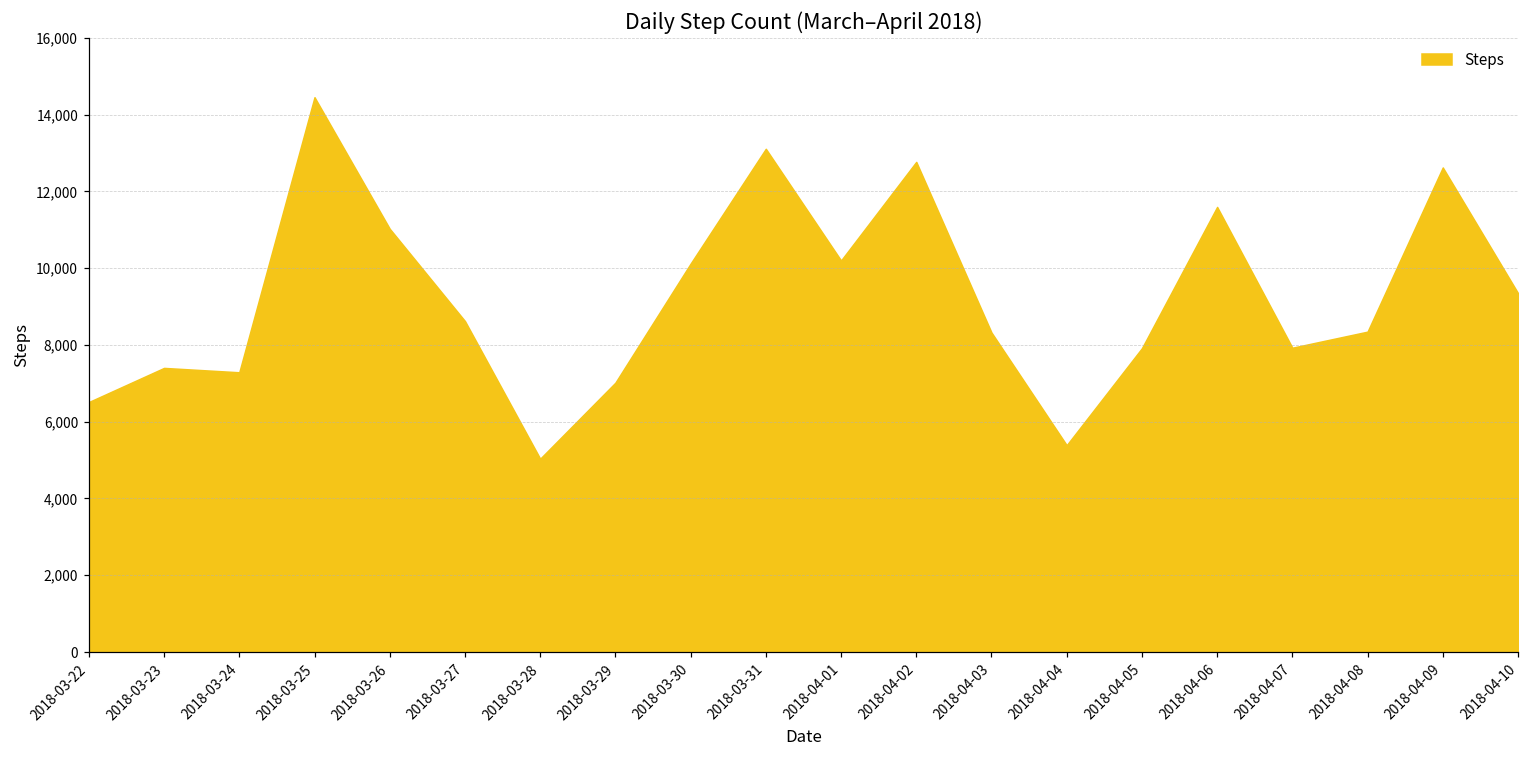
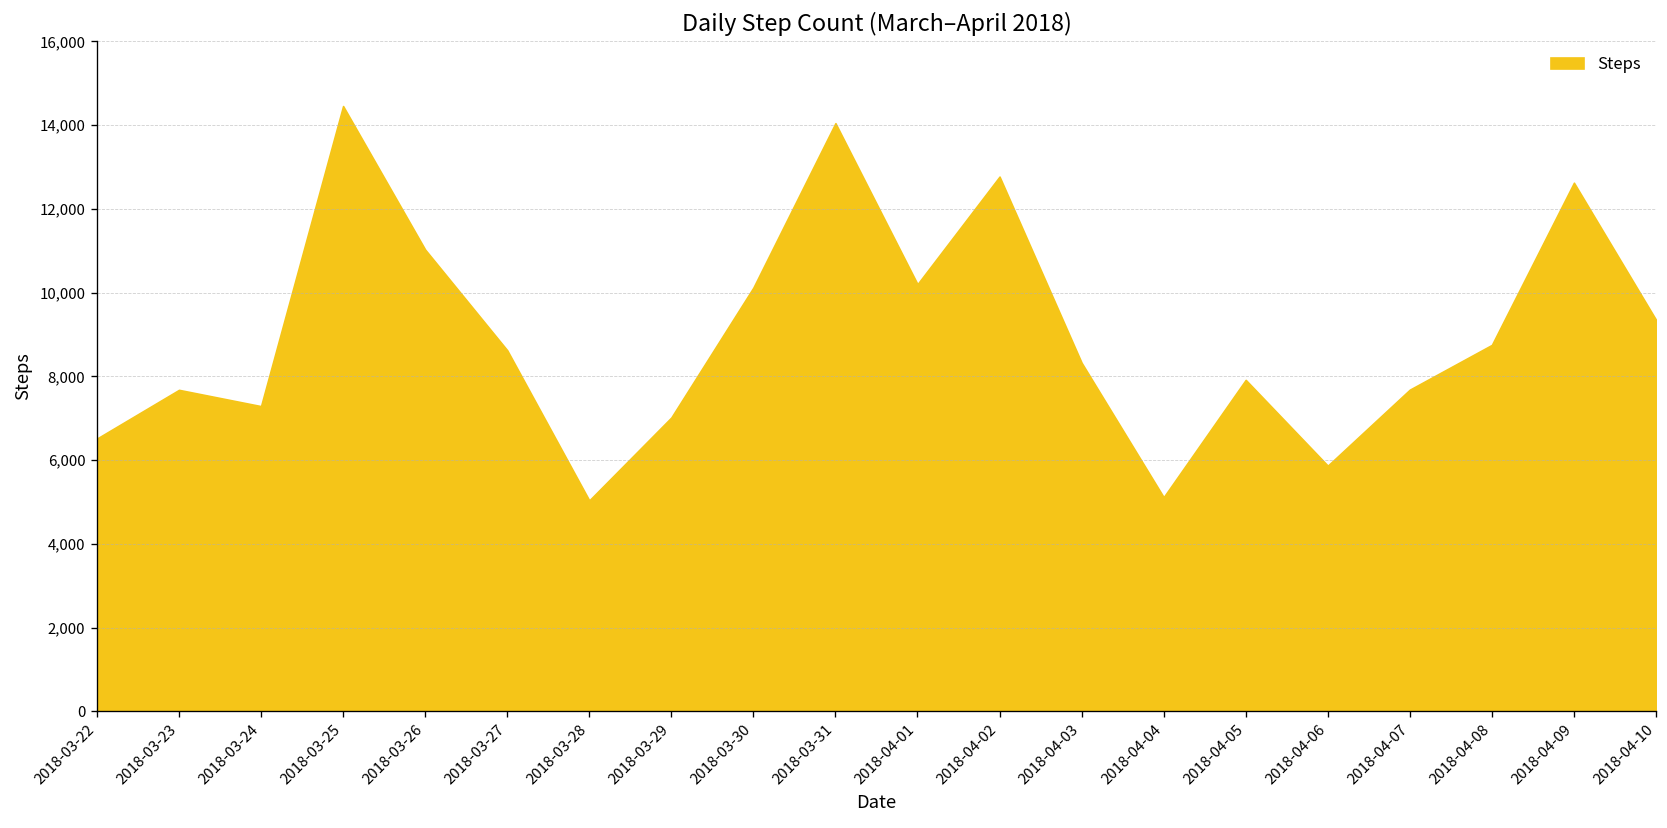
2018-03-23: 7,400 -> 7,700
2018-03-31: 13,100 -> 14,000
2018-04-04: 5,400 -> 5,100
2018-04-06: 11,600 -> 5,900
2018-04-07: 7,900 -> 7,700
2018-04-08: 8,300 -> 8,800
